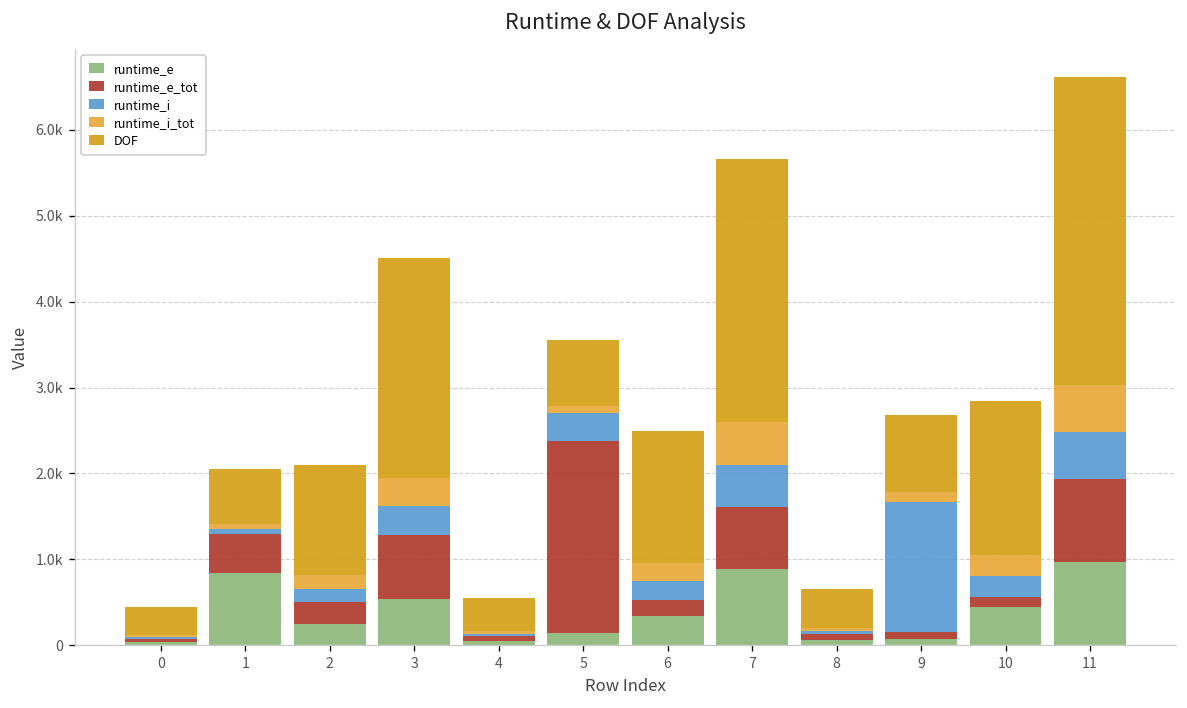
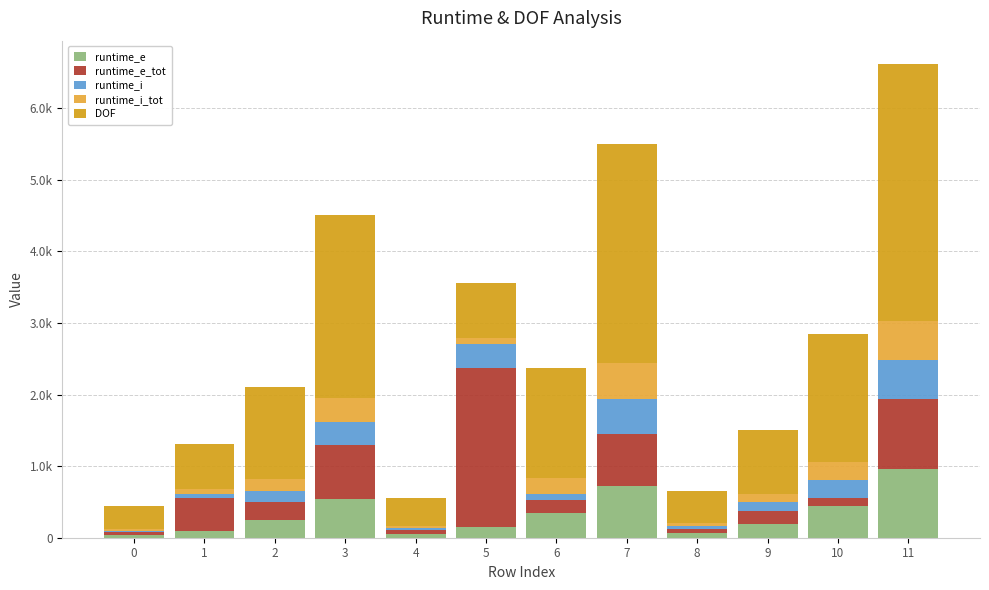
runtime_e, 1: 800 -> 100
runtime_i, 6: 200 -> 100
runtime_e, 7: 900 -> 700
runtime_e, 9: 100 -> 200
runtime_e_tot, 9: 100 -> 200
runtime_i, 9: 1500 -> 100
